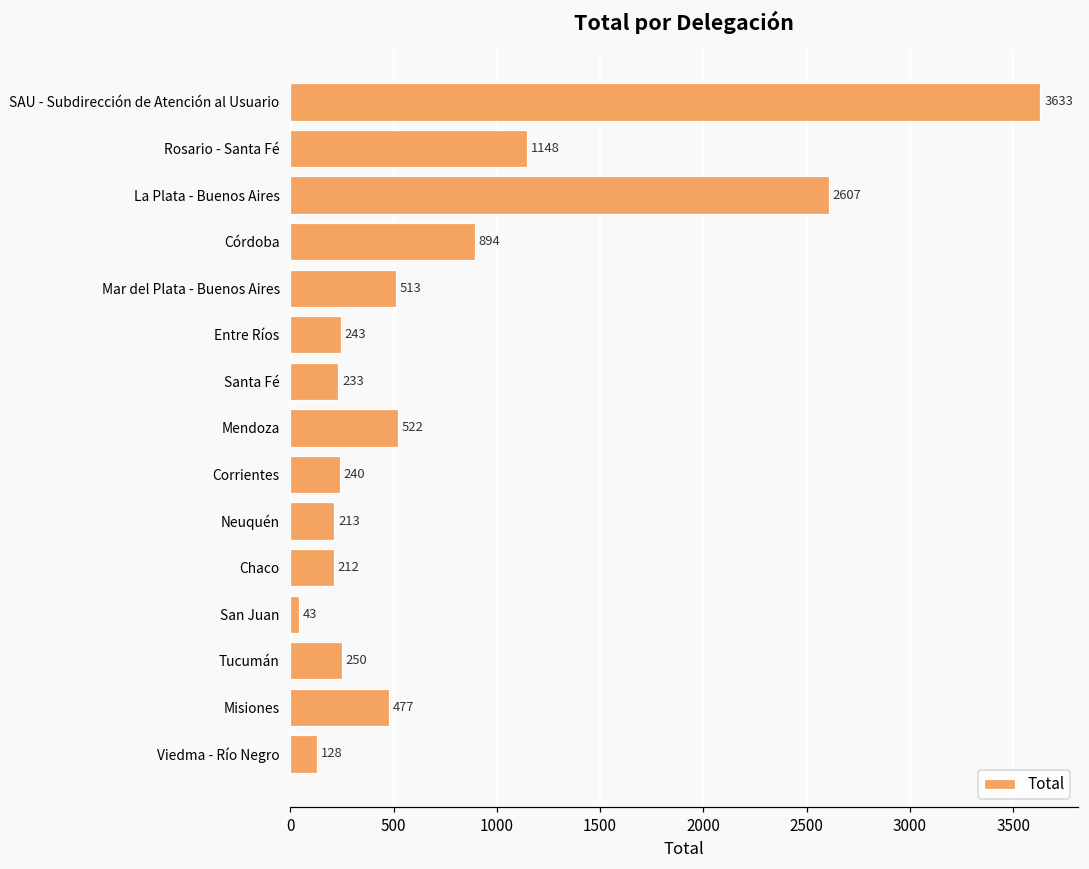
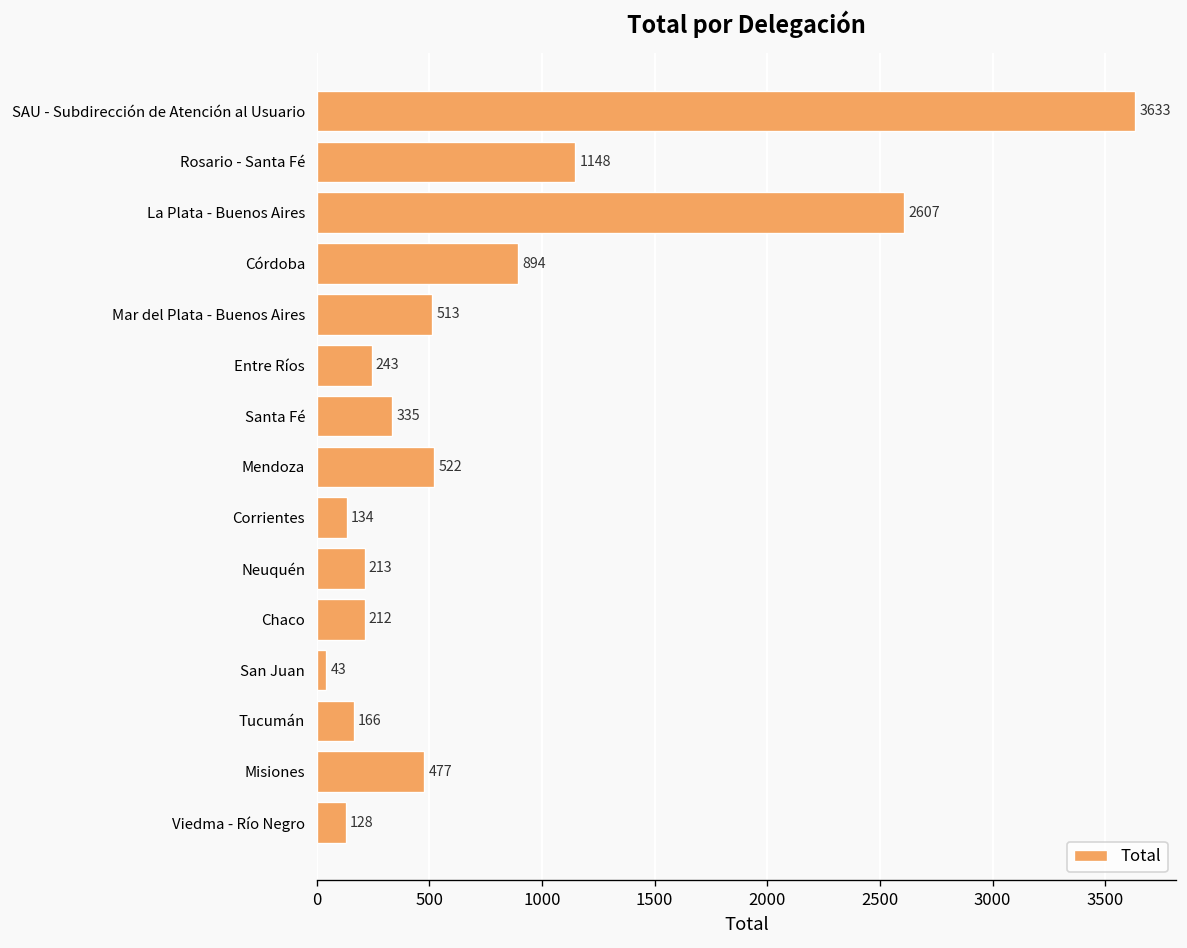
Santa Fé: 233 -> 335
Corrientes: 240 -> 134
Tucumán: 250 -> 166
